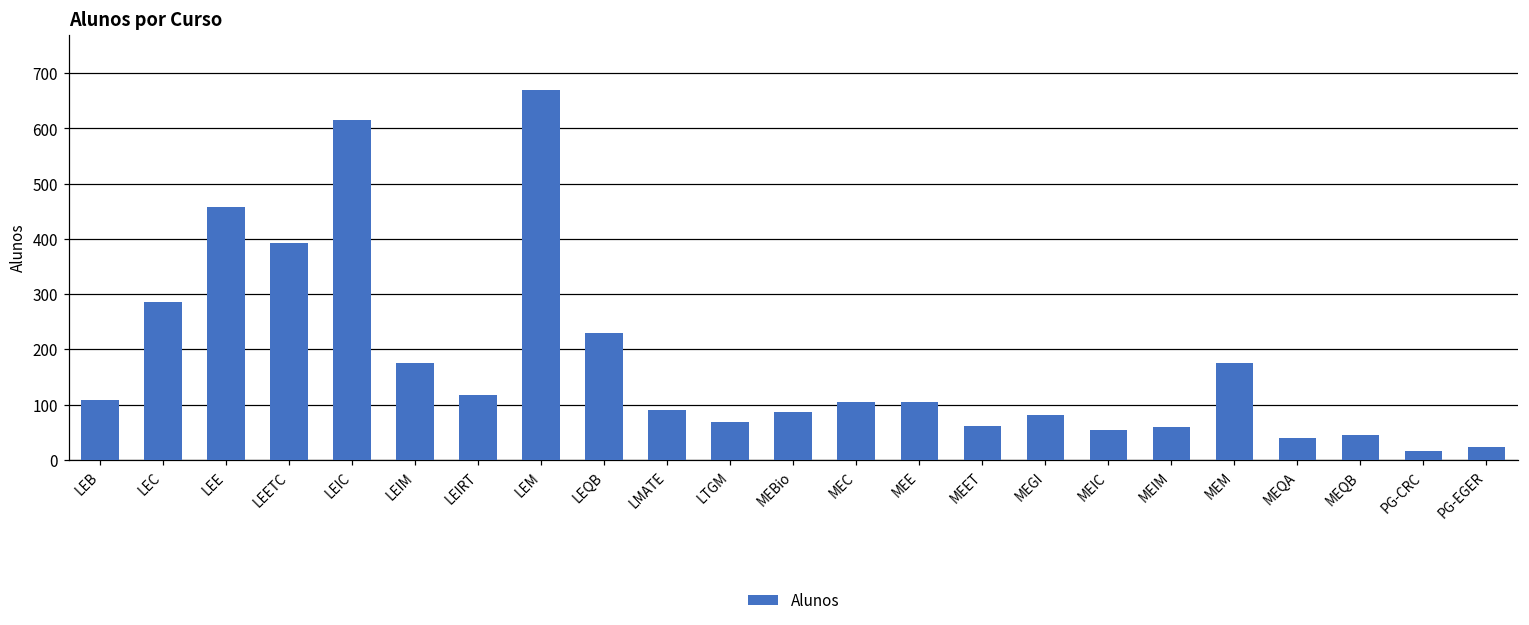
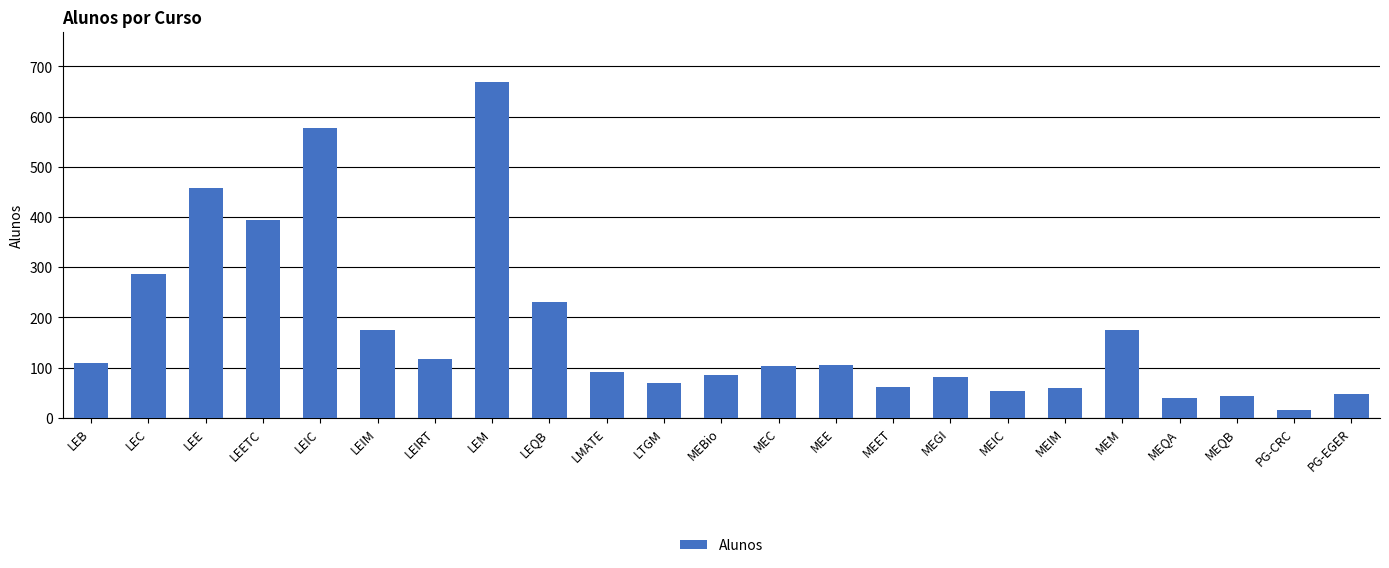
LEIC: 620 -> 580
PG-EGER: 20 -> 50
